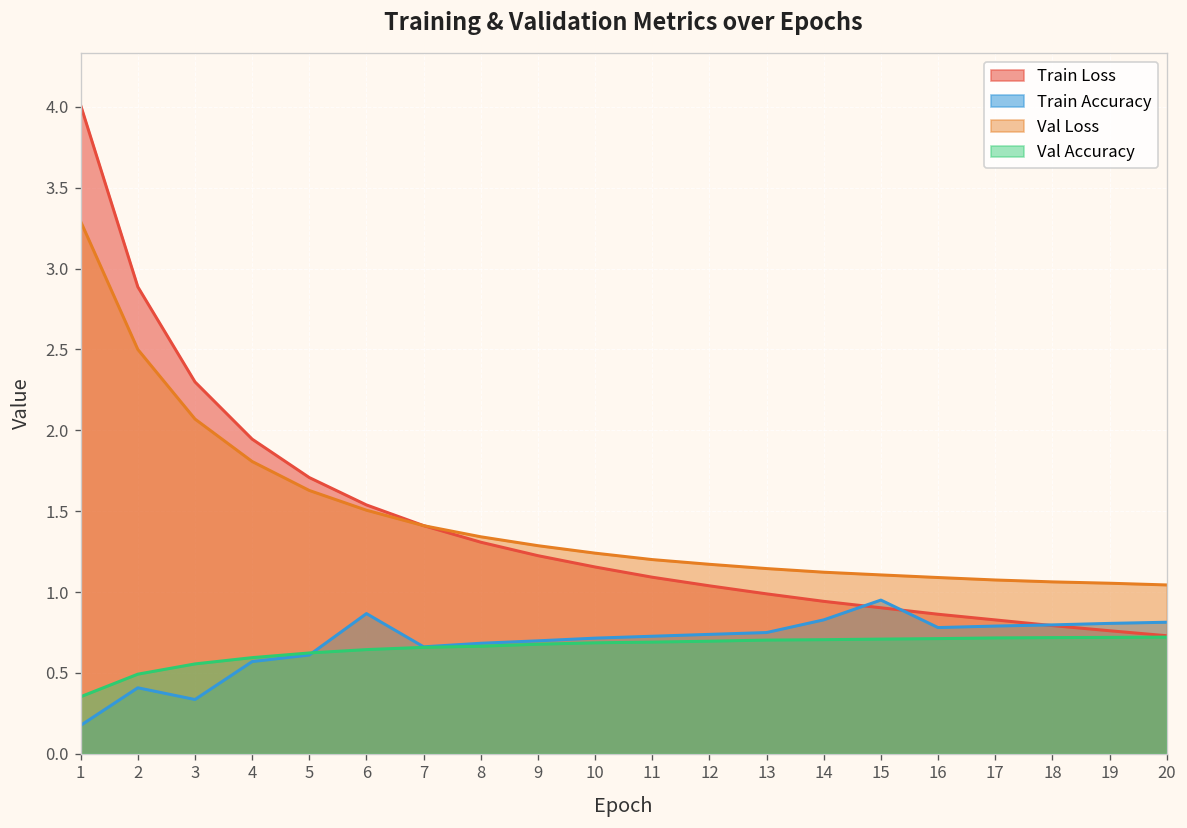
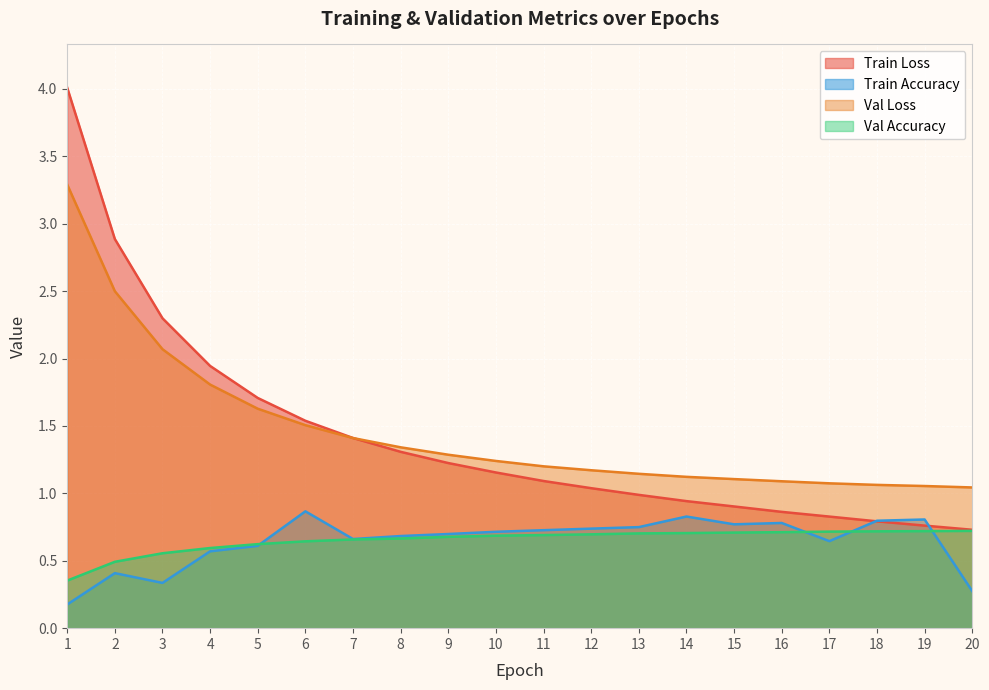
Train Accuracy, 15: 0.95 -> 0.77
Train Accuracy, 17: 0.79 -> 0.65
Train Accuracy, 20: 0.81 -> 0.27
